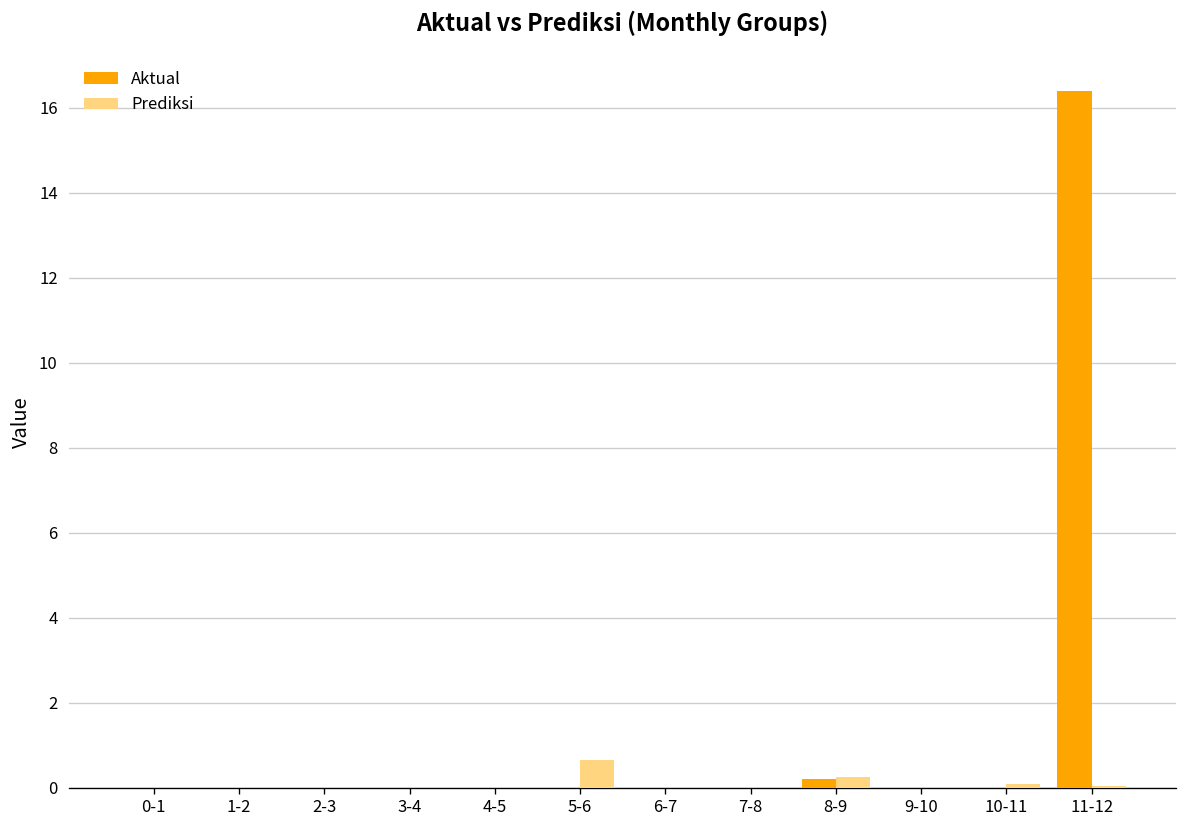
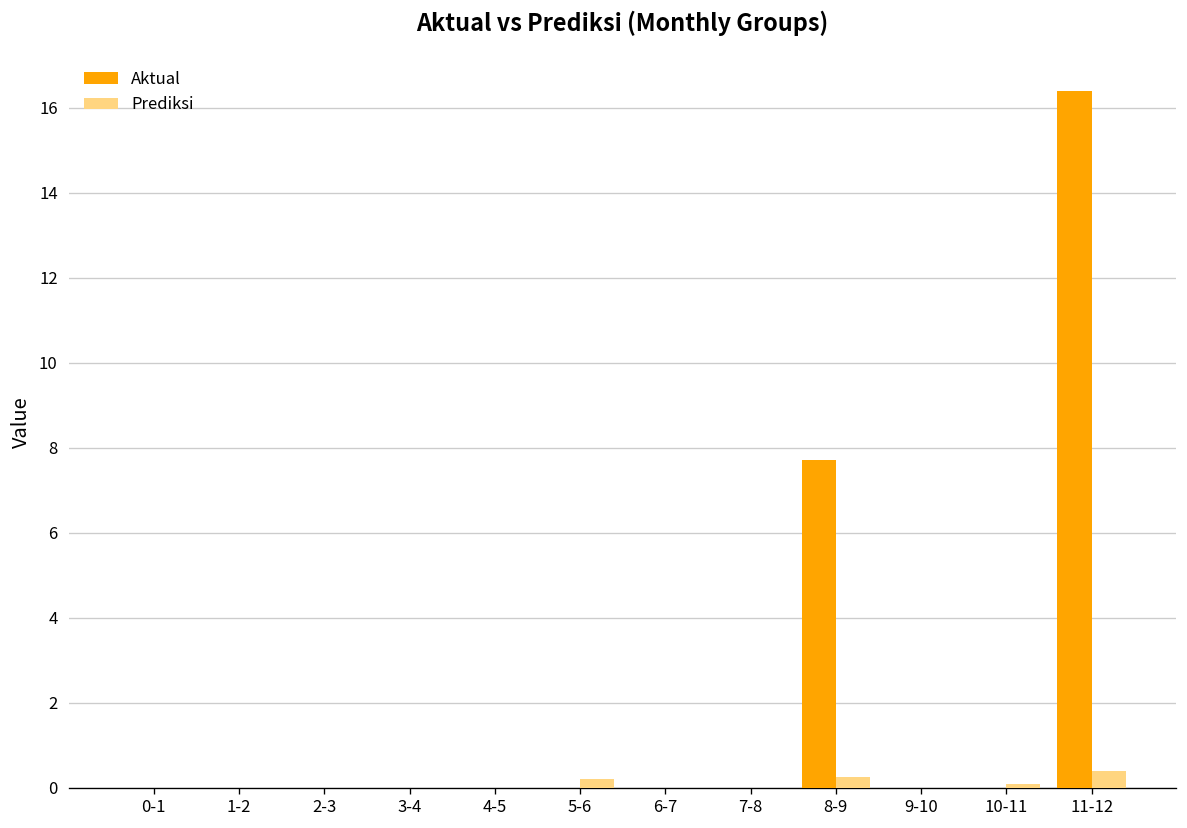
Prediksi, 5-6: 0.6 -> 0.2
Aktual, 8-9: 0.2 -> 7.7
Prediksi, 11-12: 0.0 -> 0.4
